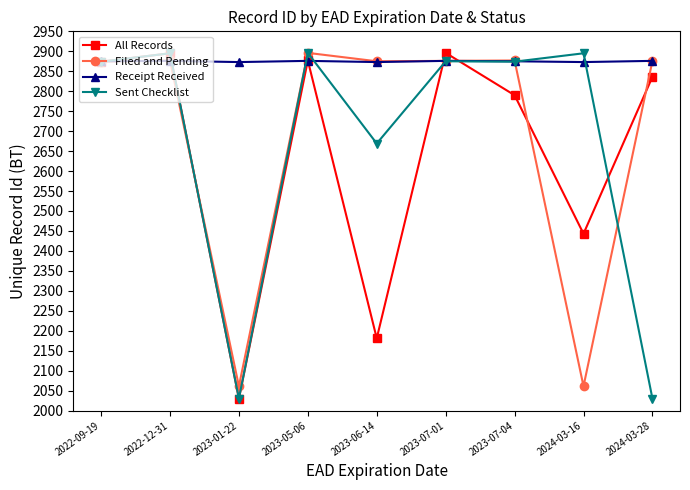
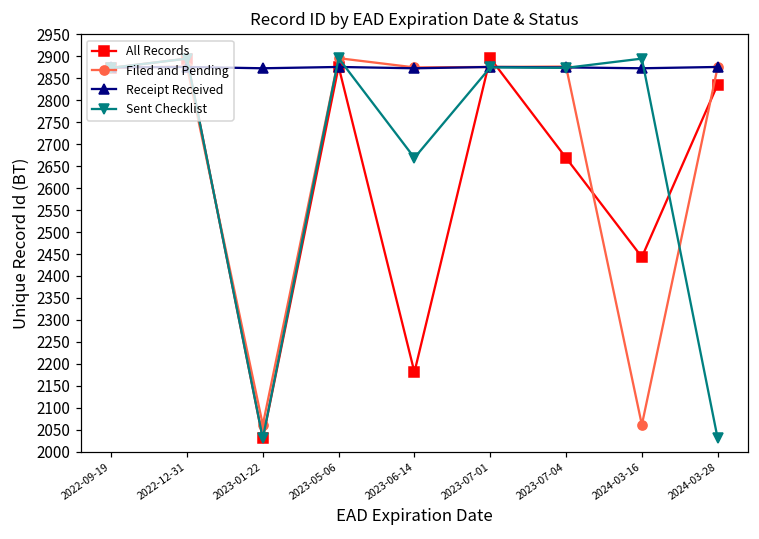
All Records, 2023-07-04: 2790 -> 2670
